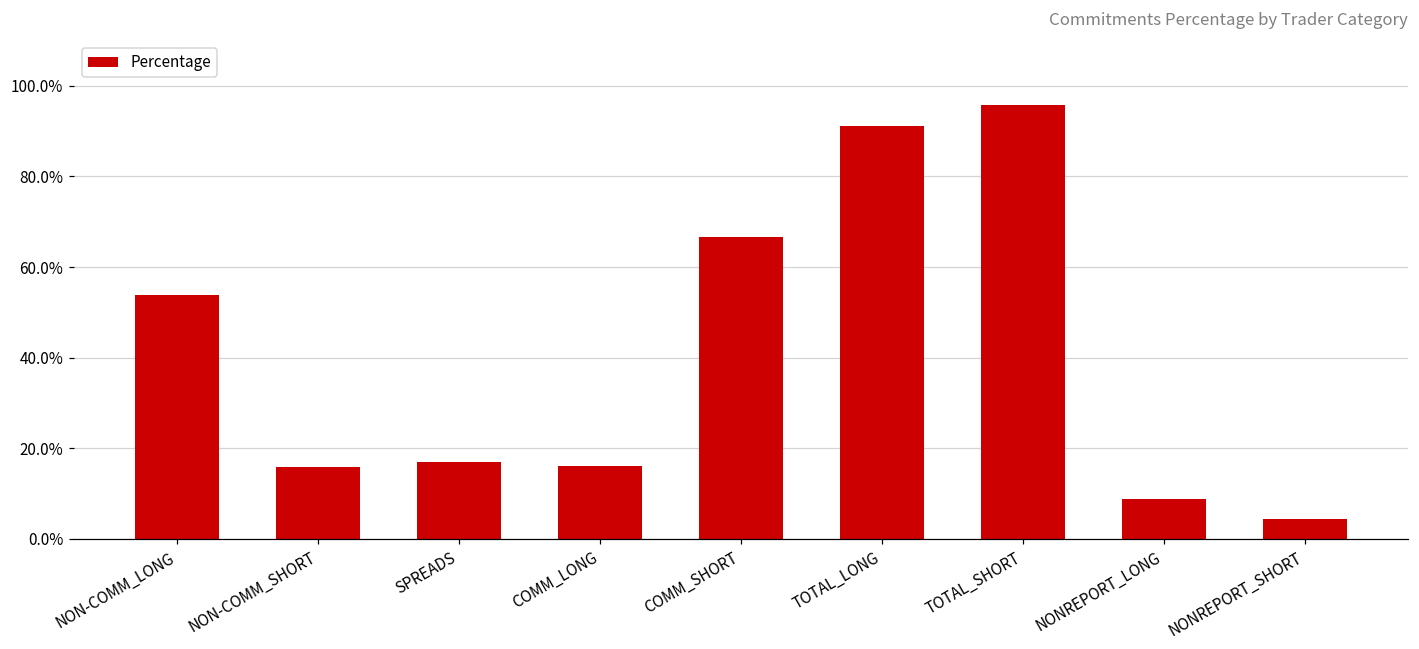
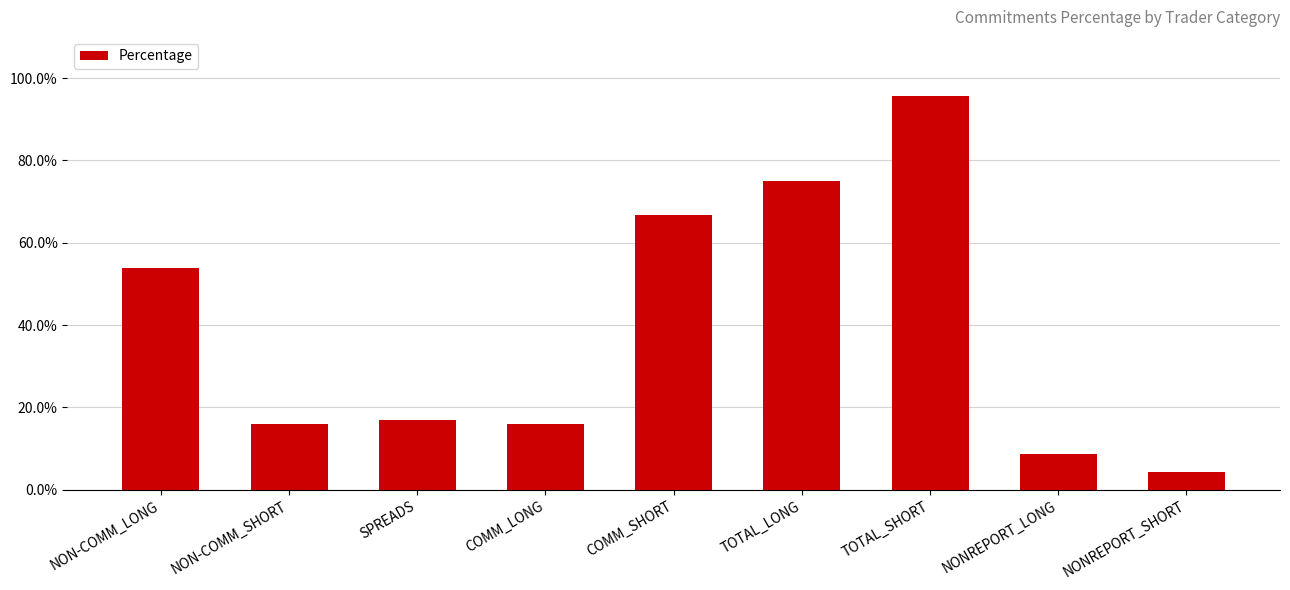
TOTAL_LONG: 91% -> 75%
